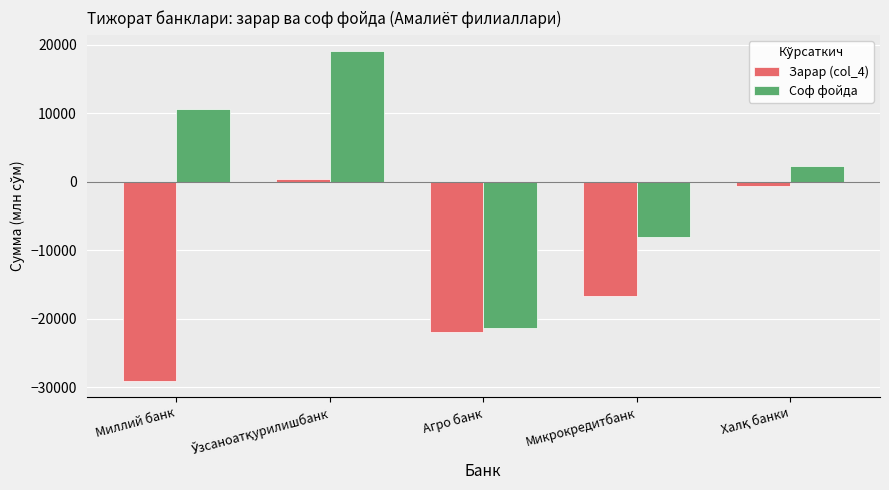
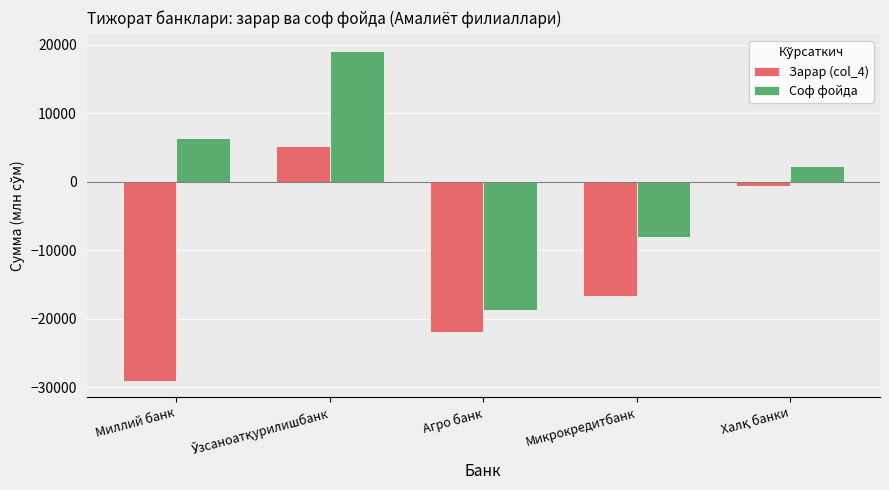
Соф фойда, Миллий банк: 11000 -> 6000
Зарар (col_4), Ўзсаноатқурилишбанк: 0 -> 5000
Соф фойда, Агро банк: -21000 -> -19000
